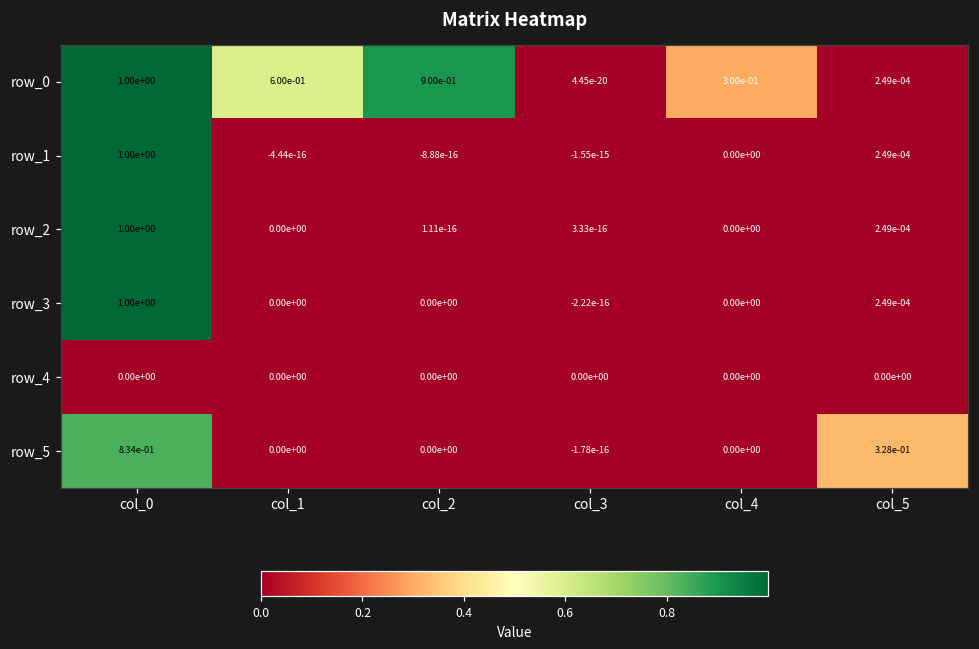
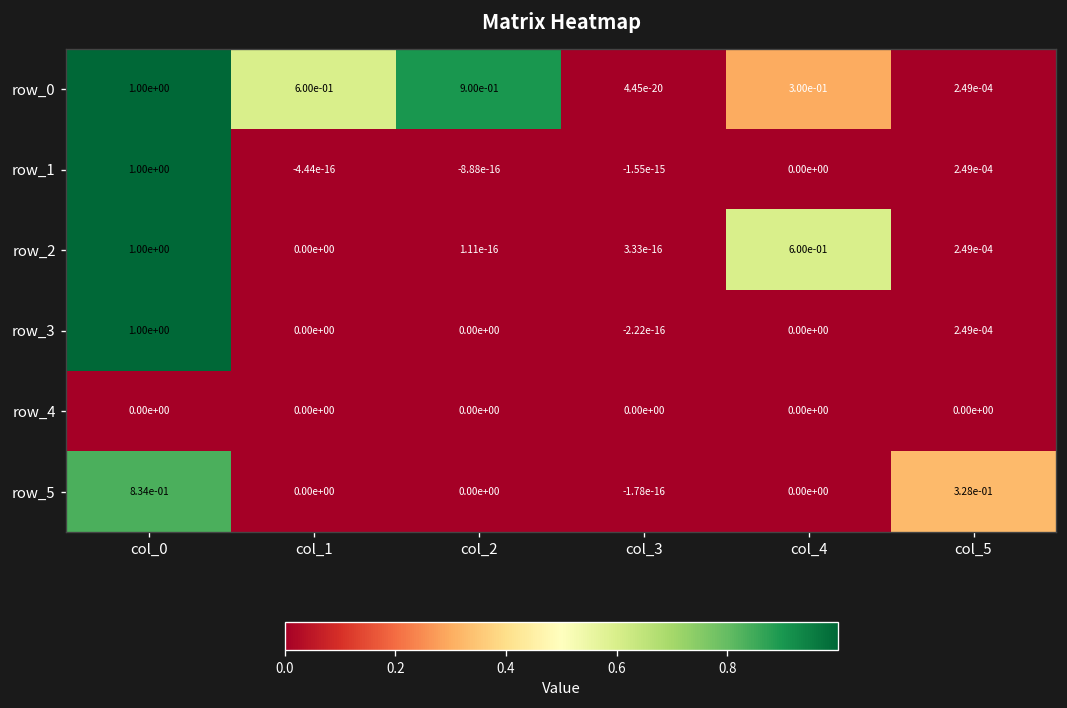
row_2, col_4: 0.00e+00 -> 6.00e-01
